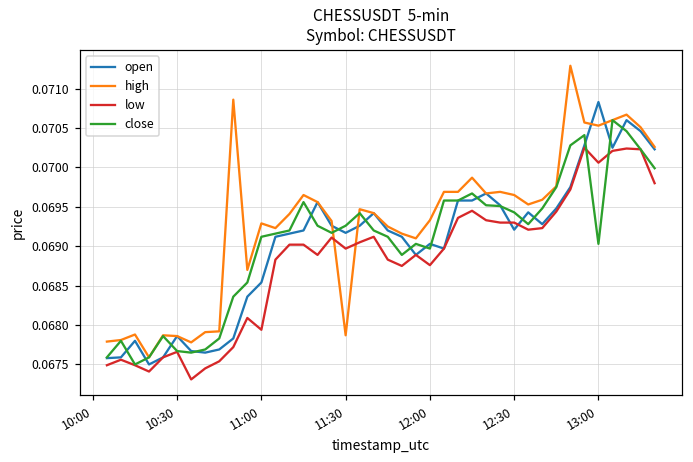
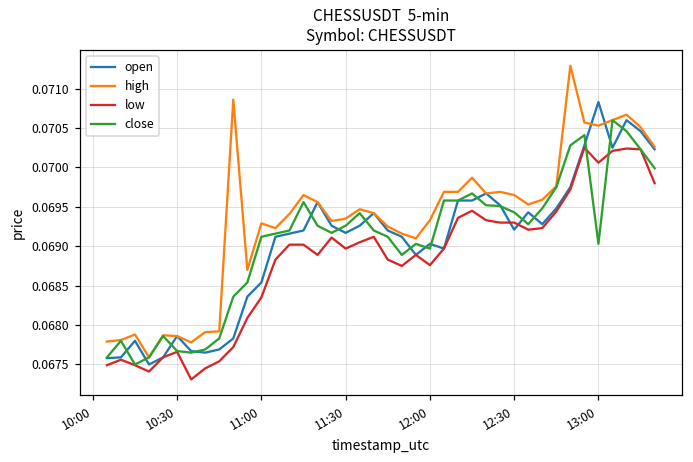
low, 11:00: 0.0679 -> 0.0684
high, 11:30: 0.0679 -> 0.0694
